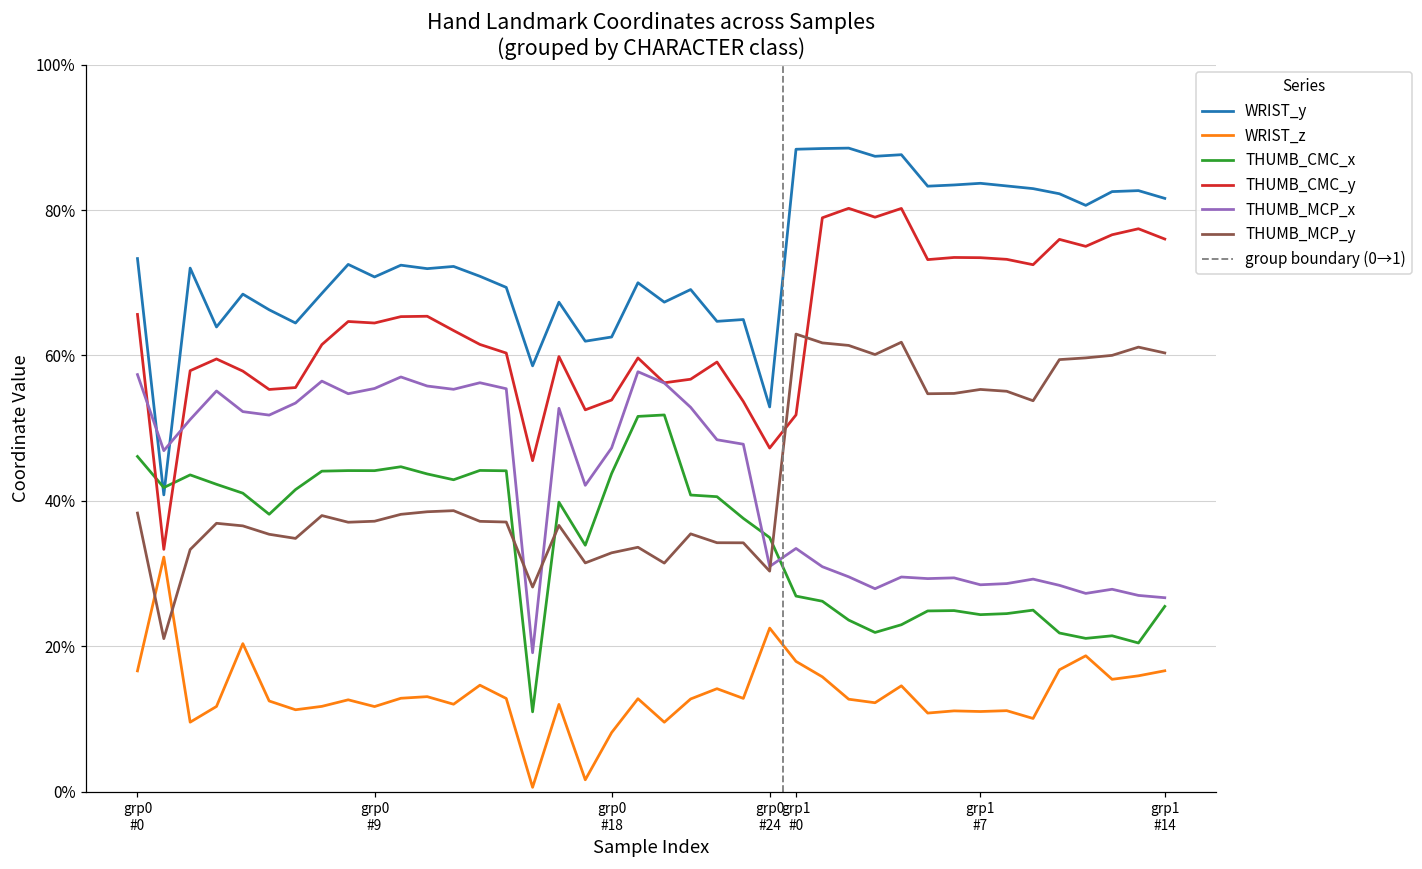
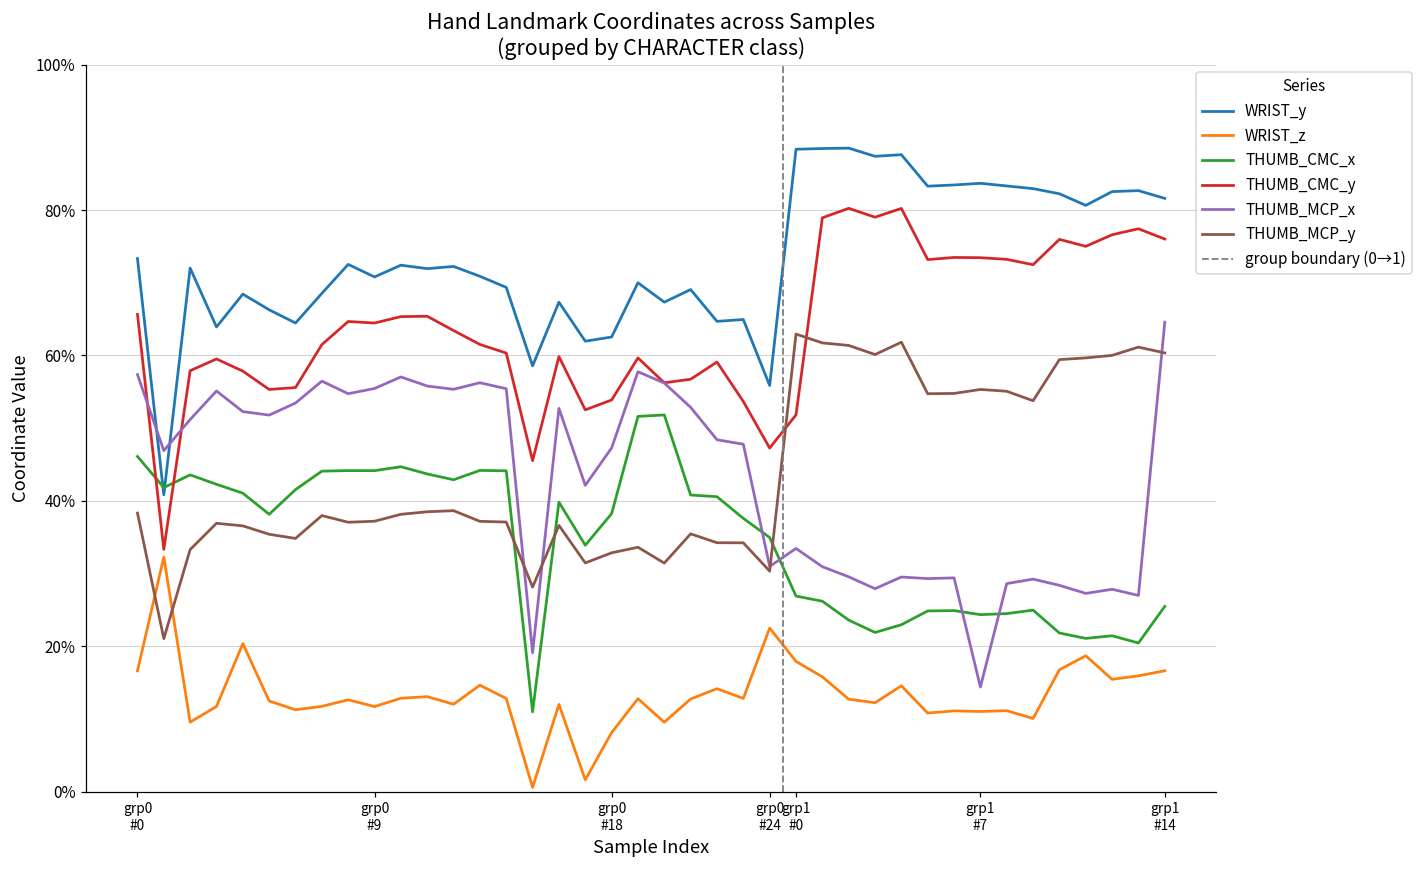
THUMB_CMC_x, grp0 #18: 44% -> 38%
WRIST_y, grp0 #24: 53% -> 56%
THUMB_MCP_x, grp1 #7: 28% -> 14%
THUMB_MCP_x, grp1 #14: 27% -> 65%
